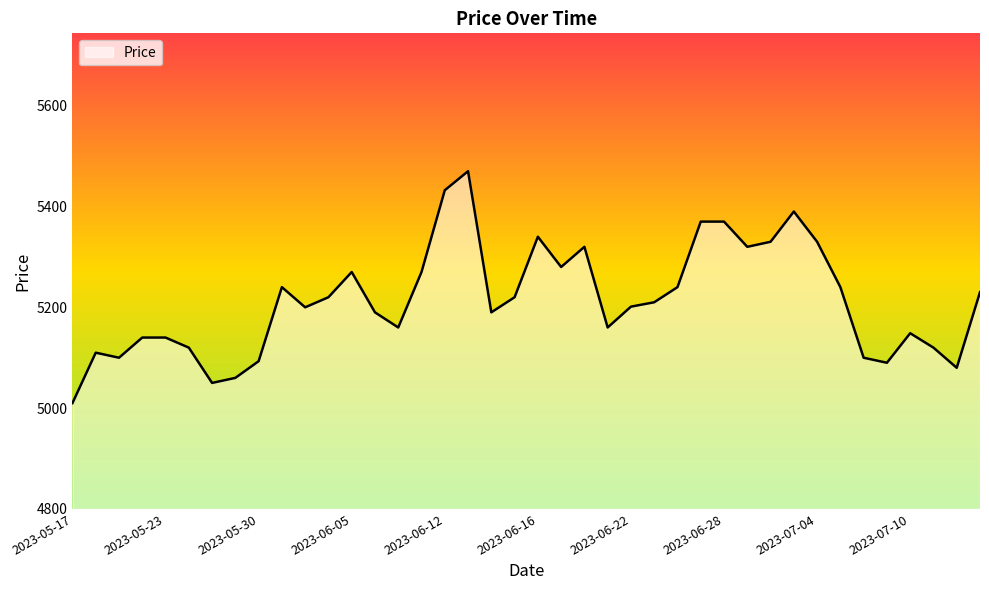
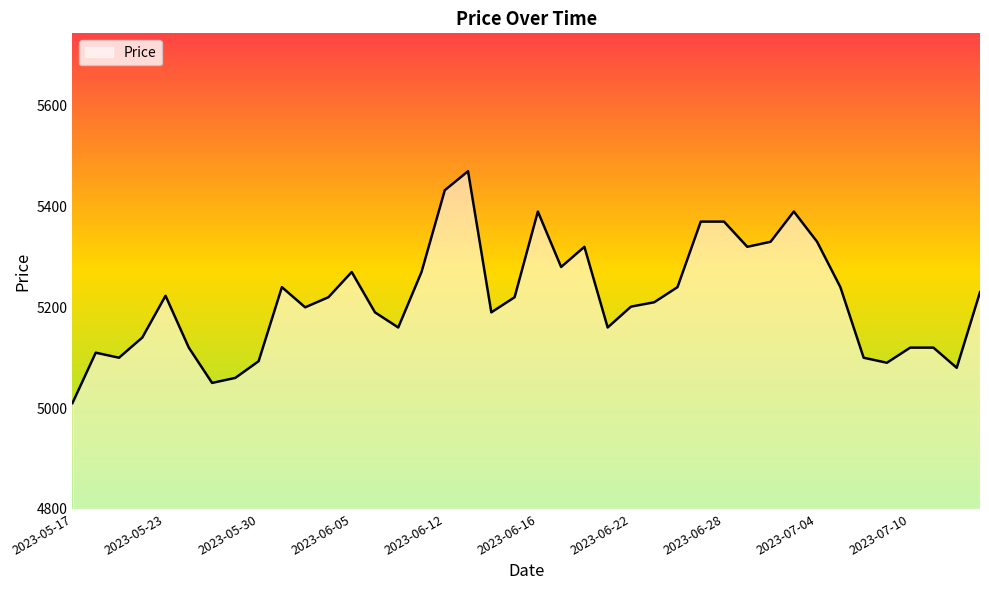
2023-05-23: 5140 -> 5220
2023-06-16: 5340 -> 5390
2023-07-10: 5150 -> 5120
